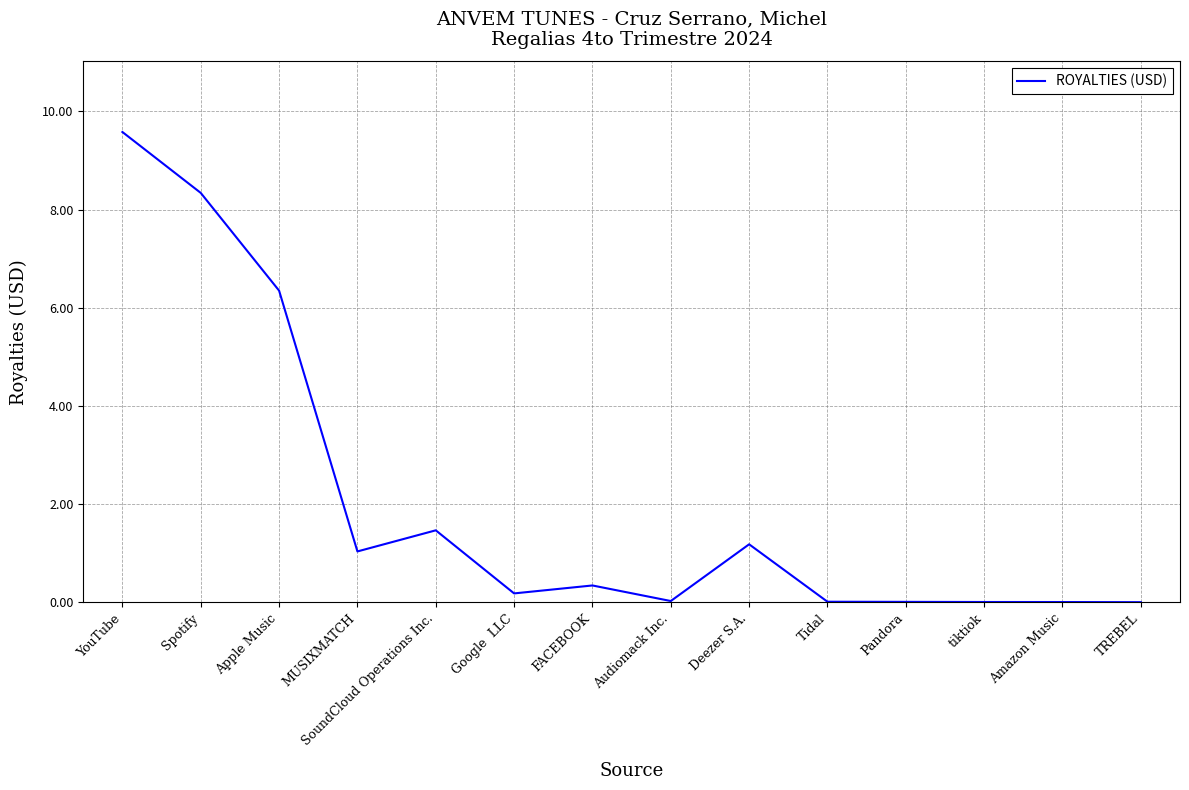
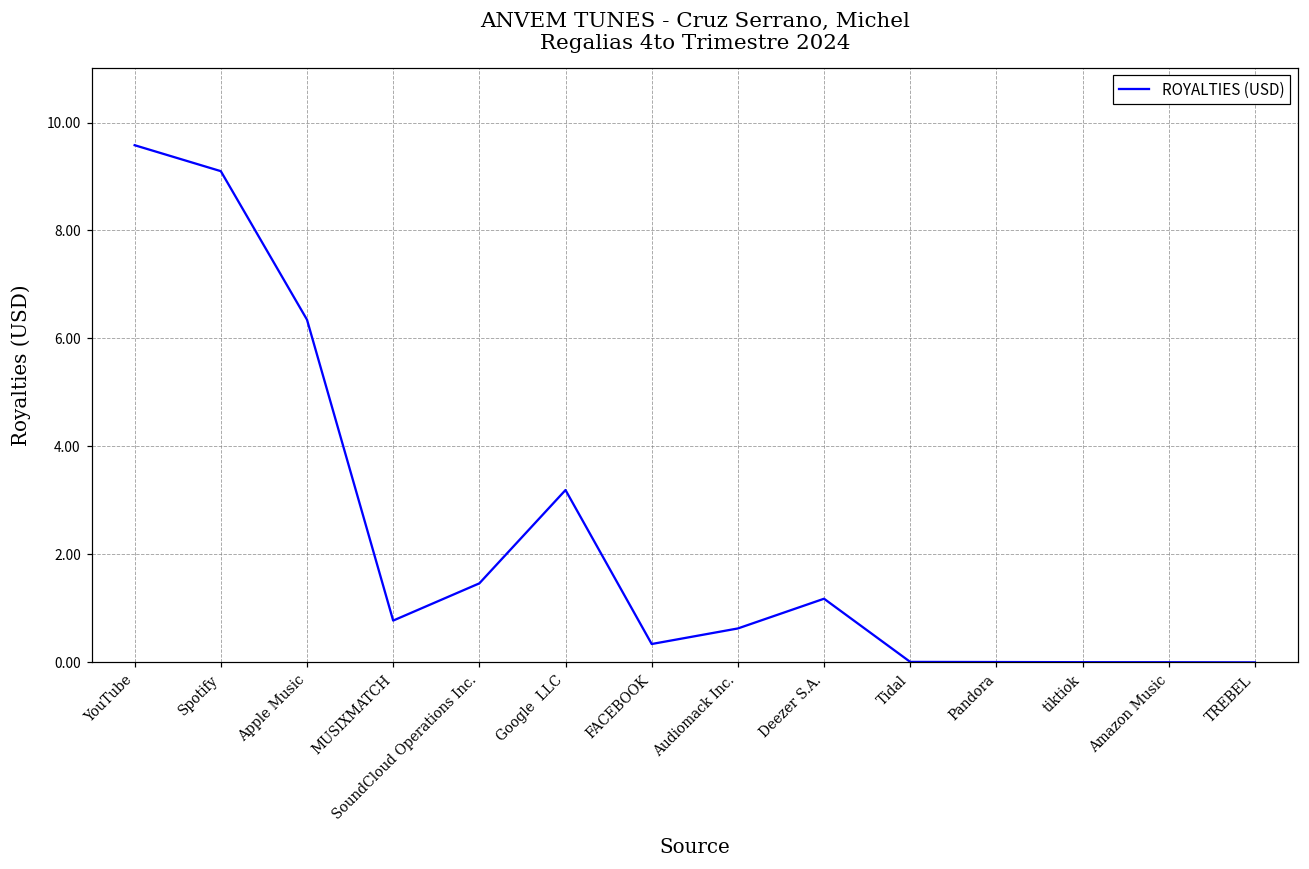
Spotify: 8.3 -> 9.1
MUSIXMATCH: 1.0 -> 0.8
Google LLC: 0.2 -> 3.2
Audiomack Inc.: 0.0 -> 0.6
